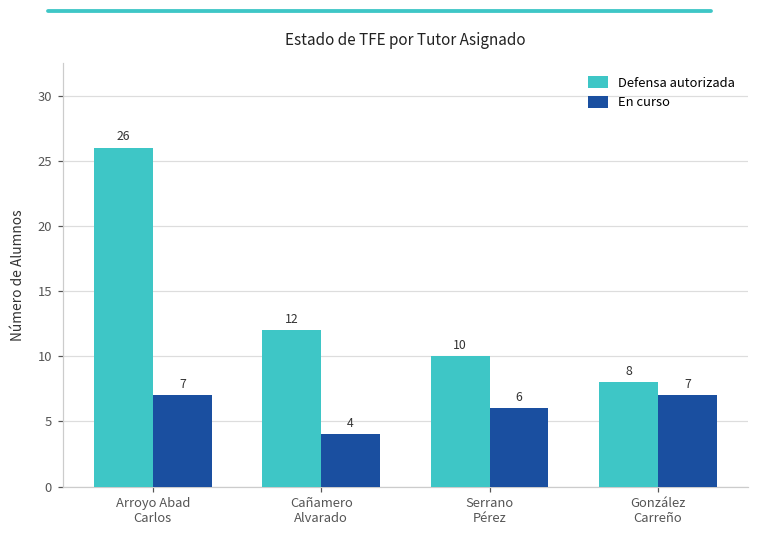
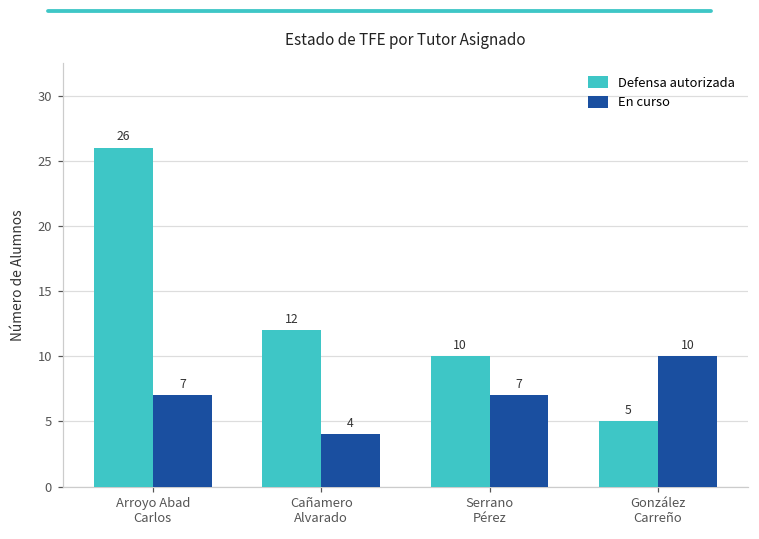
En curso, Serrano Pérez: 6 -> 7
Defensa autorizada, González Carreño: 8 -> 5
En curso, González Carreño: 7 -> 10
